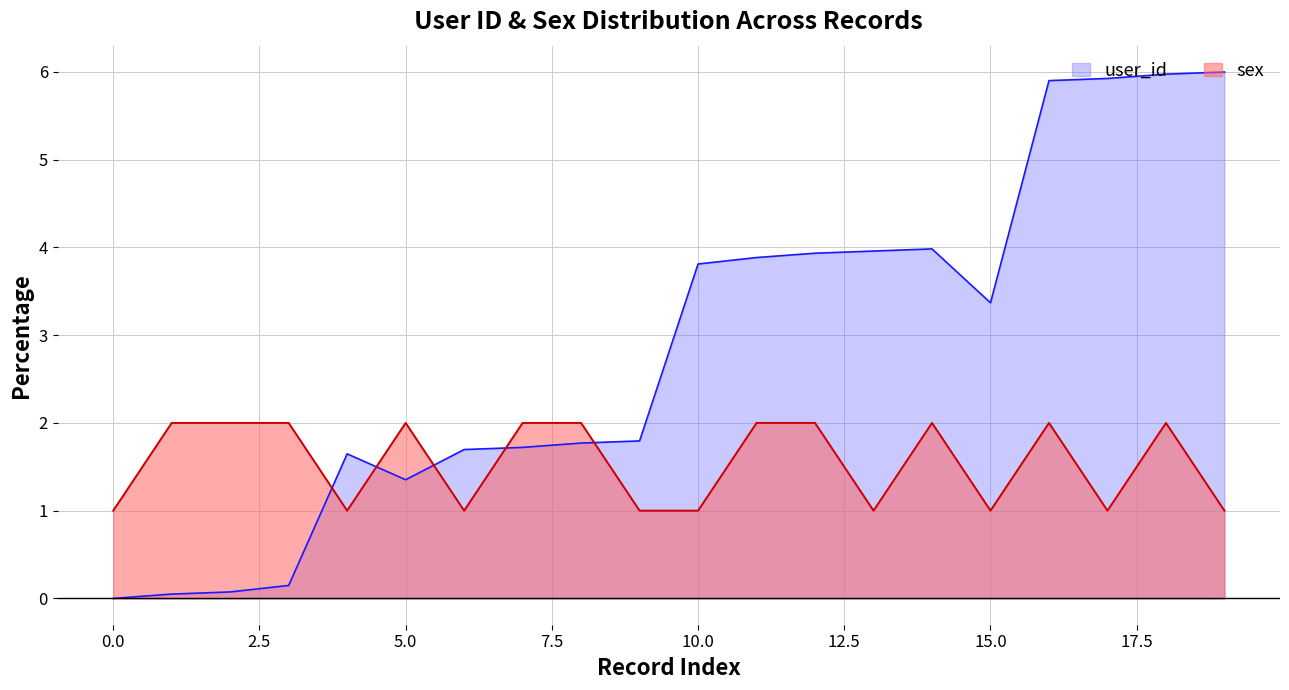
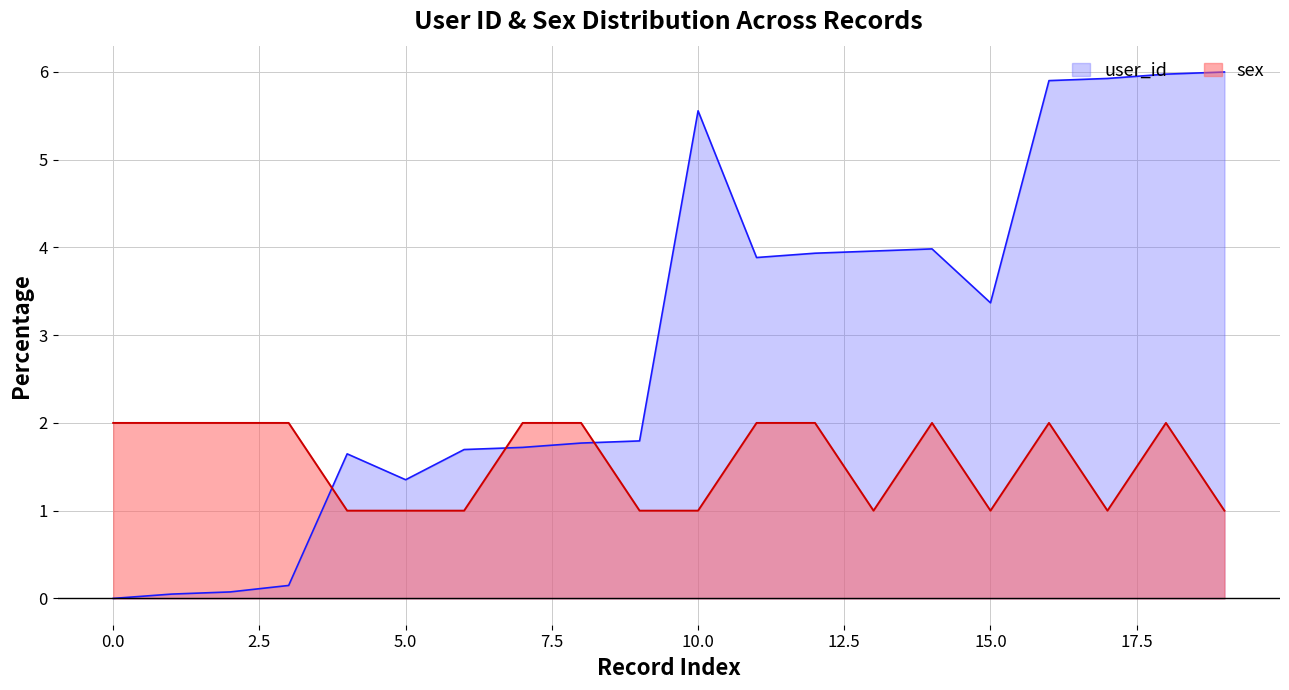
sex, 0.0: 1 -> 2
sex, 5.0: 2 -> 1
user_id, 10.0: 3.8 -> 5.6
